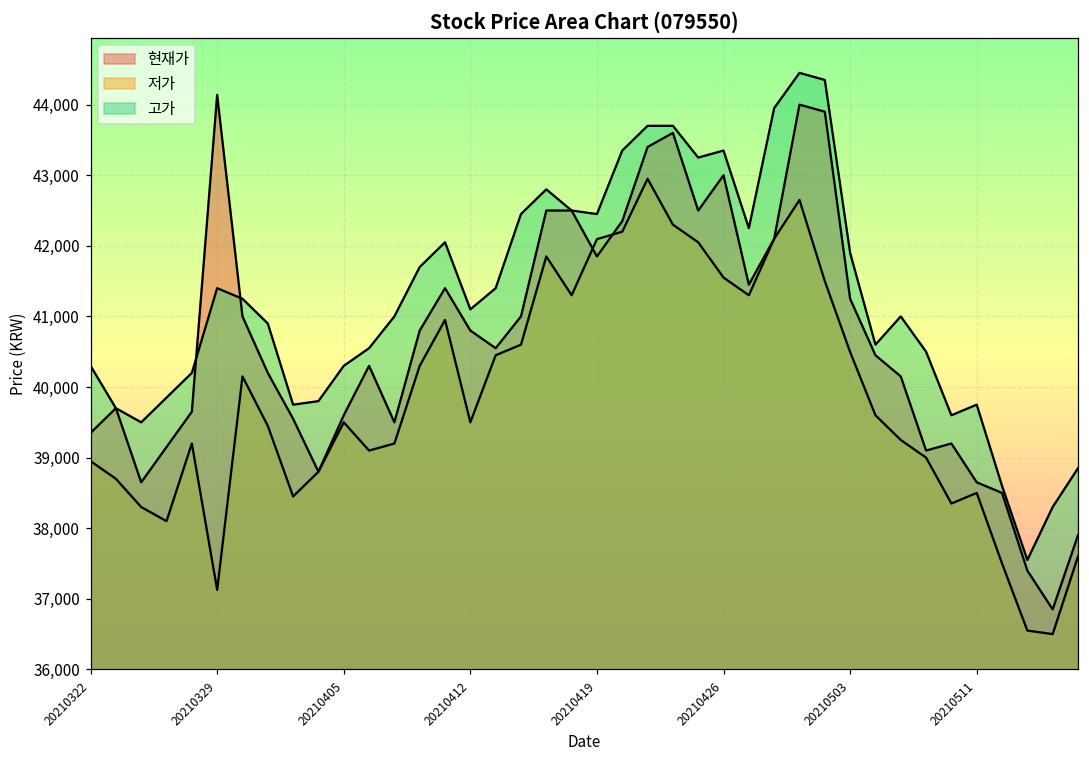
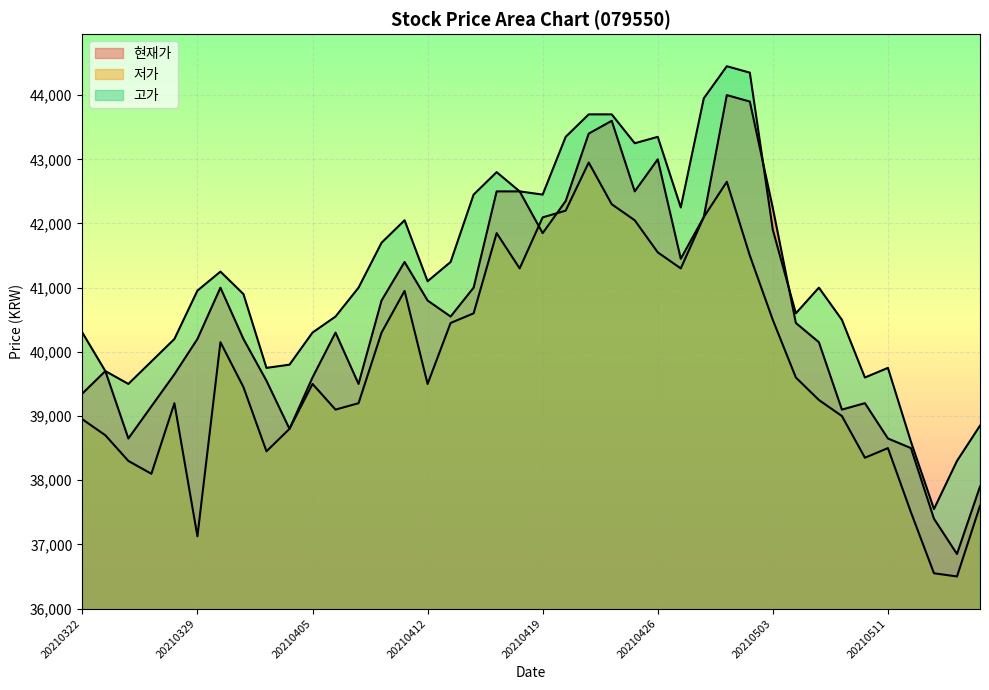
현재가, 20210329: 44,100 -> 40,200
고가, 20210329: 41,400 -> 41,000
현재가, 20210503: 41,300 -> 42,200
